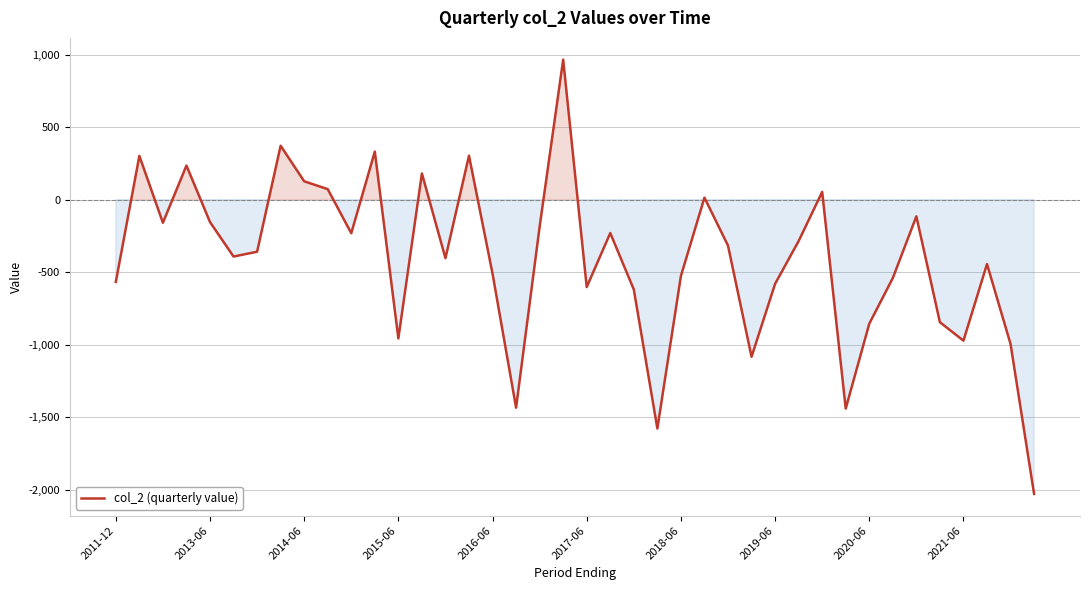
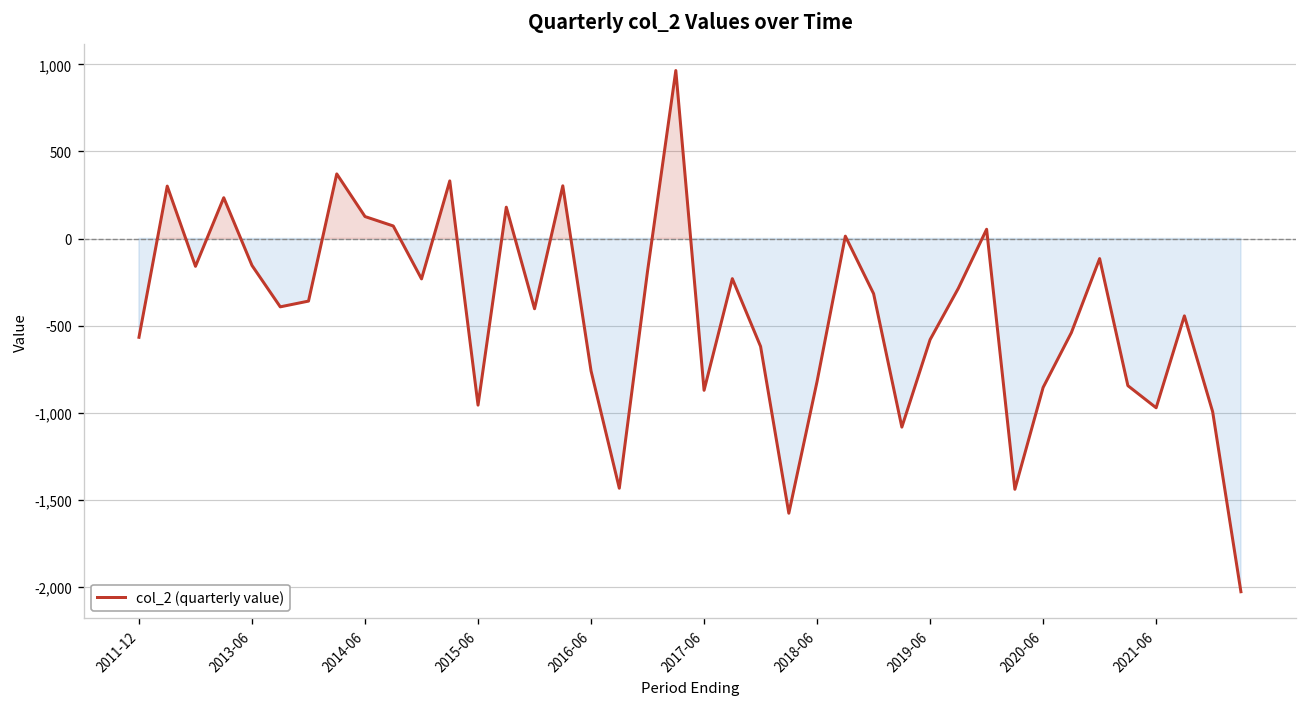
2016-06: -510 -> -760
2017-06: -600 -> -870
2018-06: -530 -> -820
